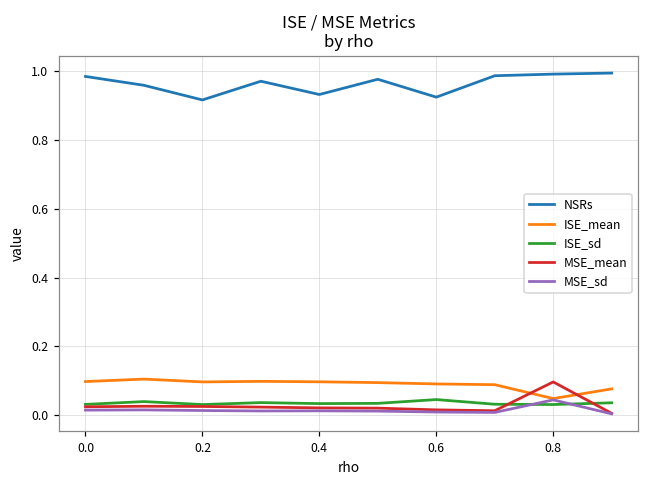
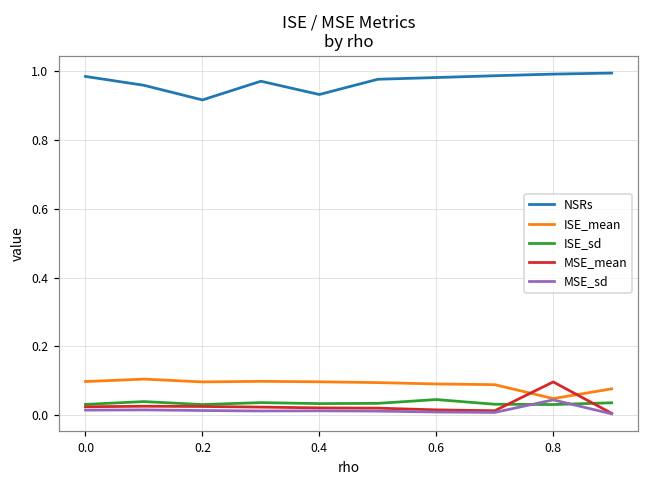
NSRs, 0.6: 0.93 -> 0.98
